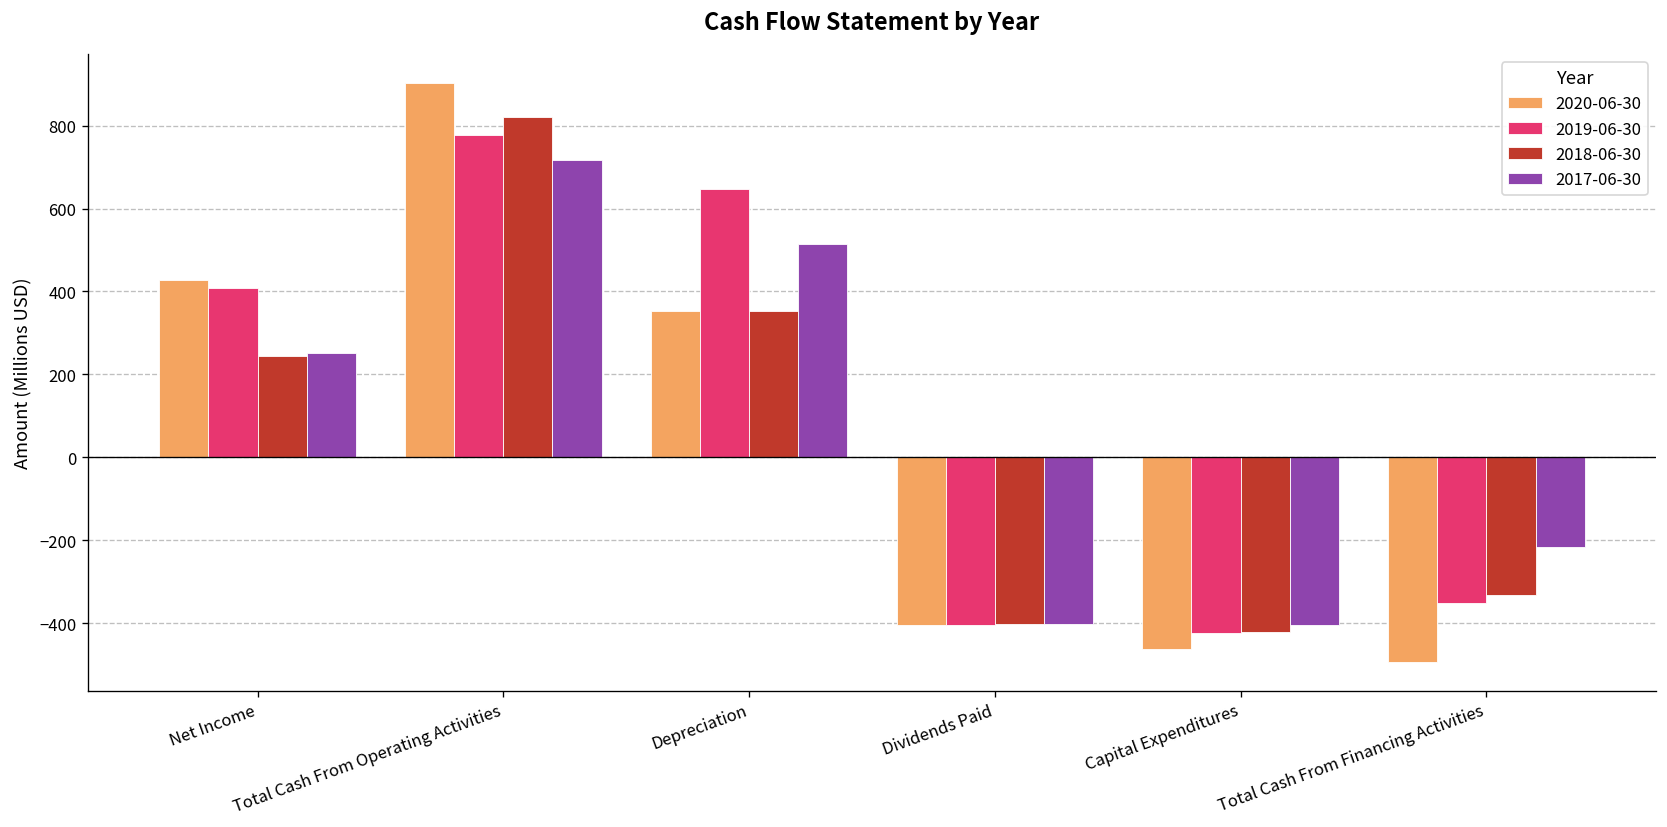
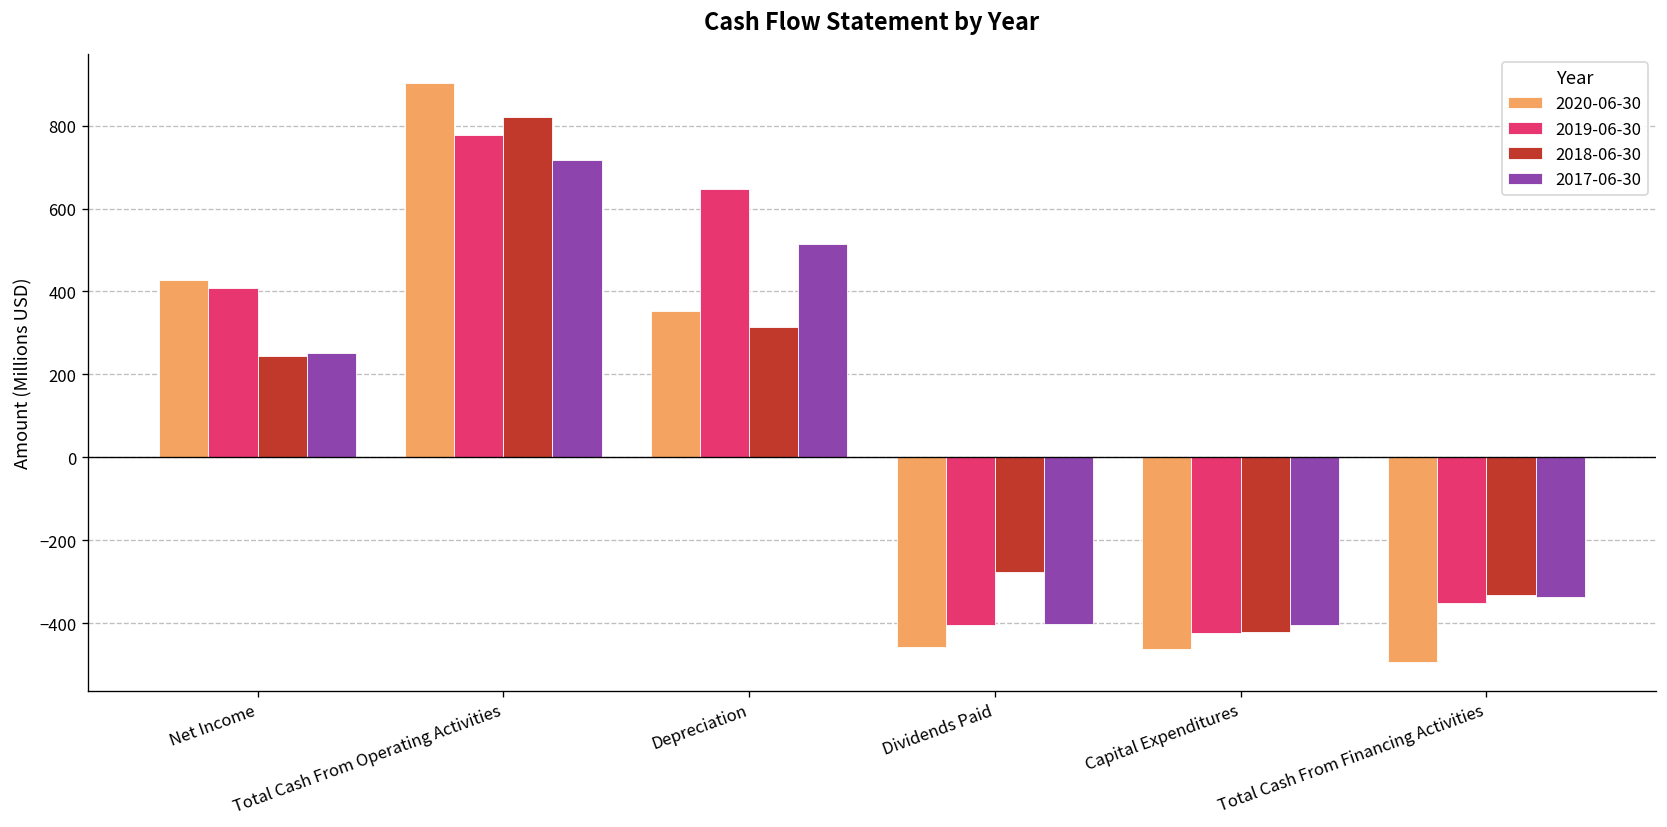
2018-06-30, Depreciation: 350 -> 310
2020-06-30, Dividends Paid: -400 -> -460
2018-06-30, Dividends Paid: -400 -> -280
2017-06-30, Total Cash From Financing Activities: -220 -> -340
